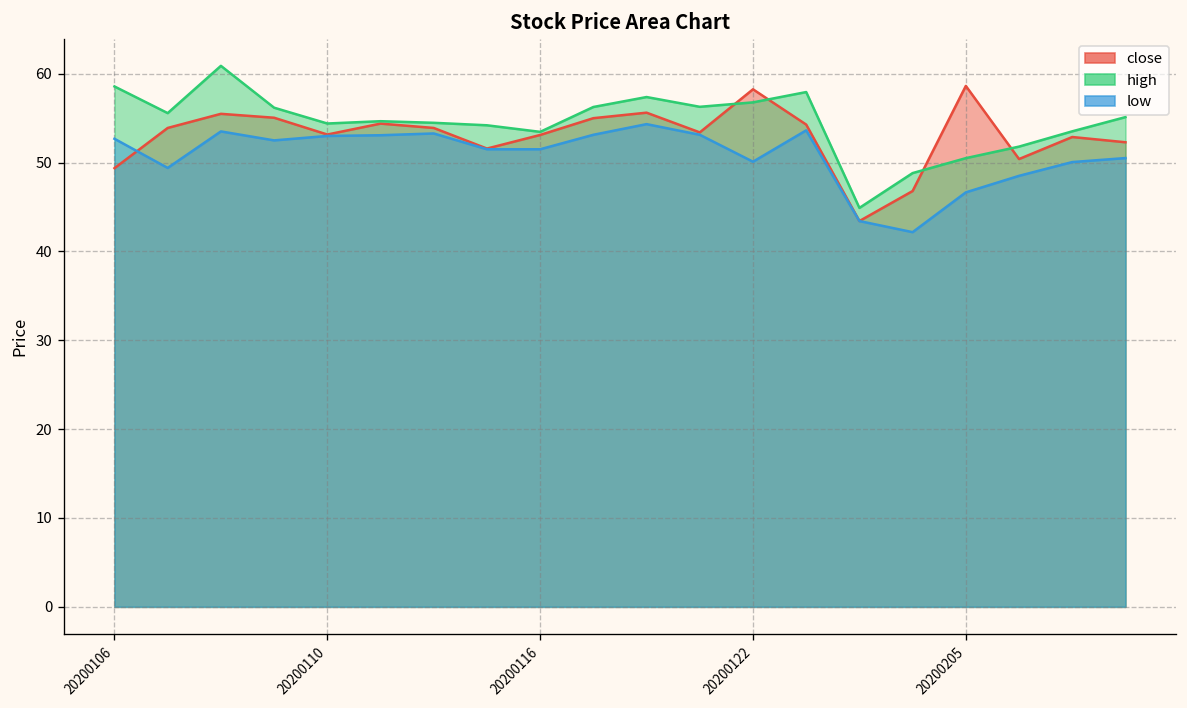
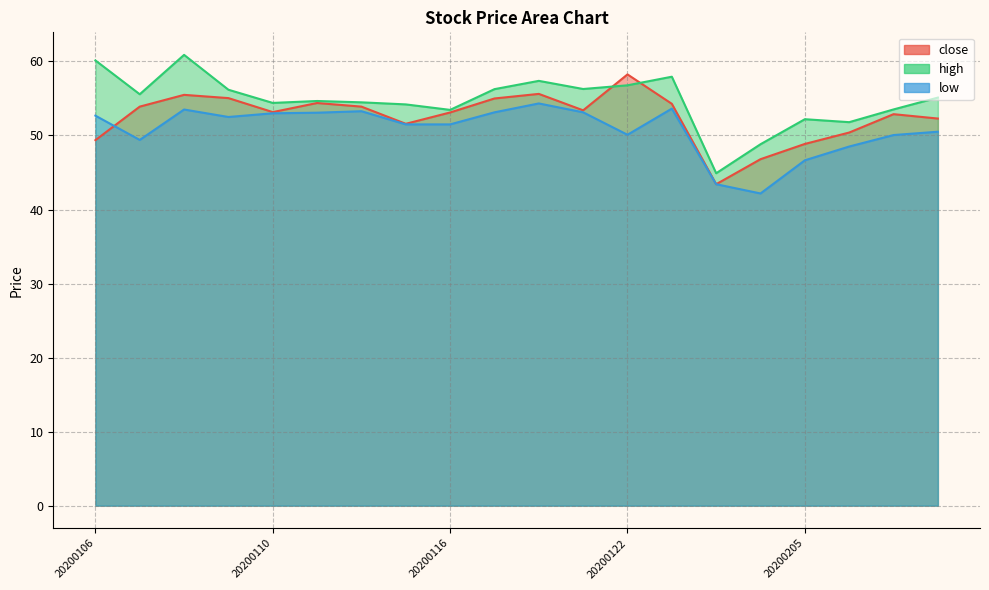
high, 20200106: 59 -> 60
close, 20200205: 59 -> 49
high, 20200205: 51 -> 52
